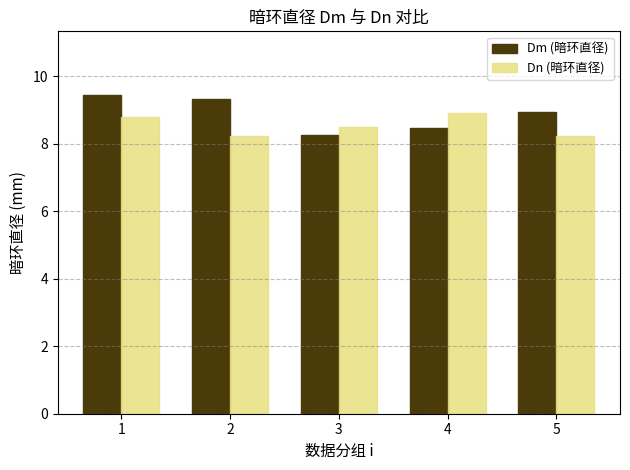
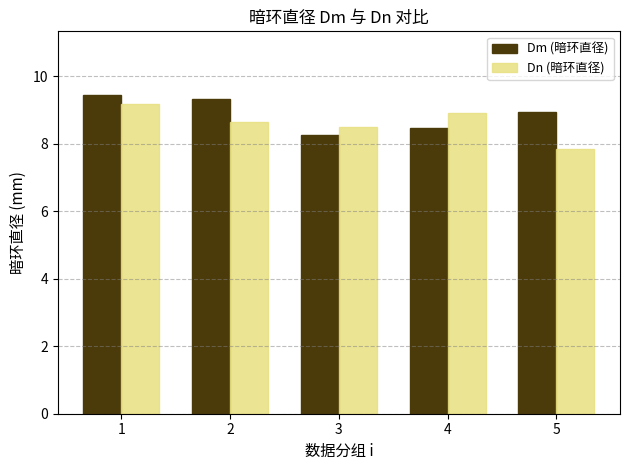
Dn (暗环直径), 1: 8.8 -> 9.2
Dn (暗环直径), 2: 8.2 -> 8.7
Dn (暗环直径), 5: 8.2 -> 7.8
